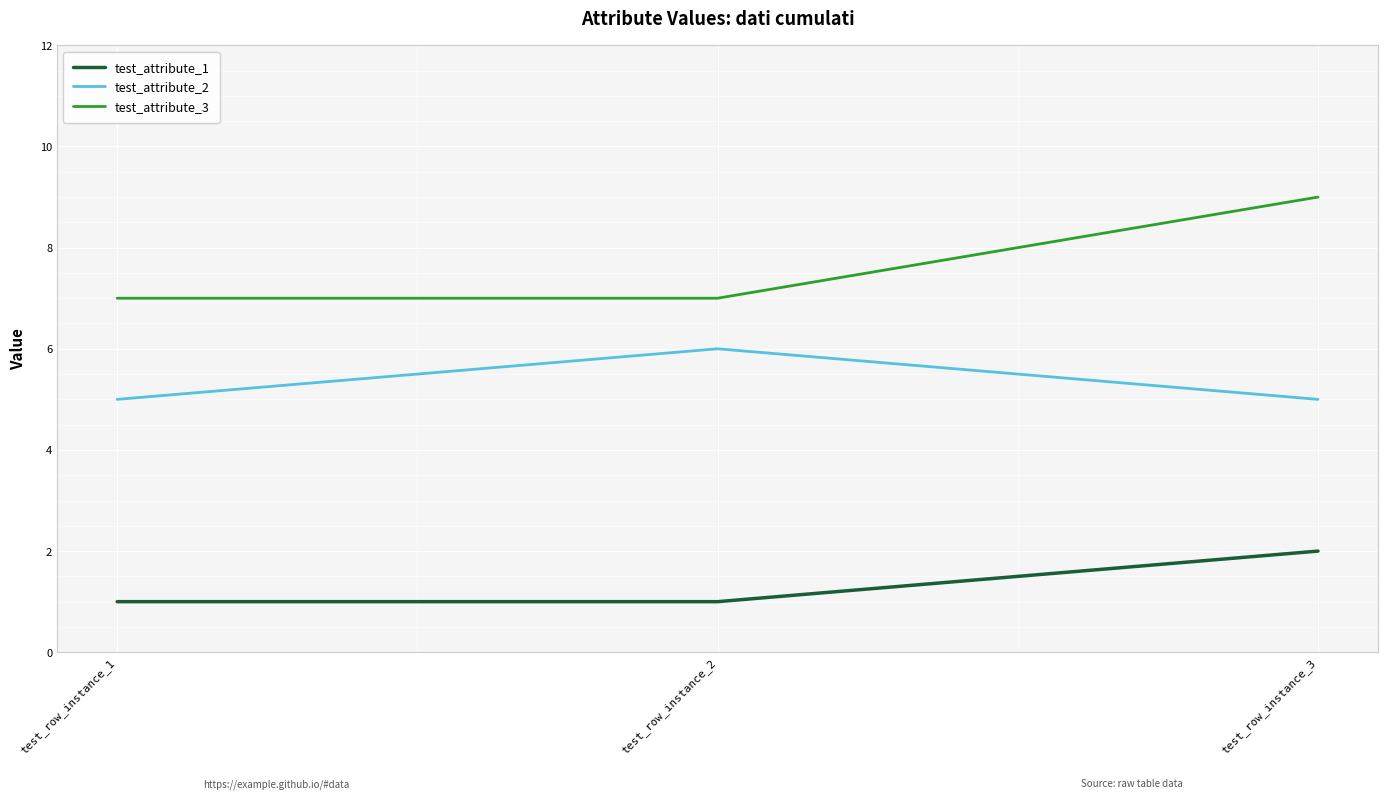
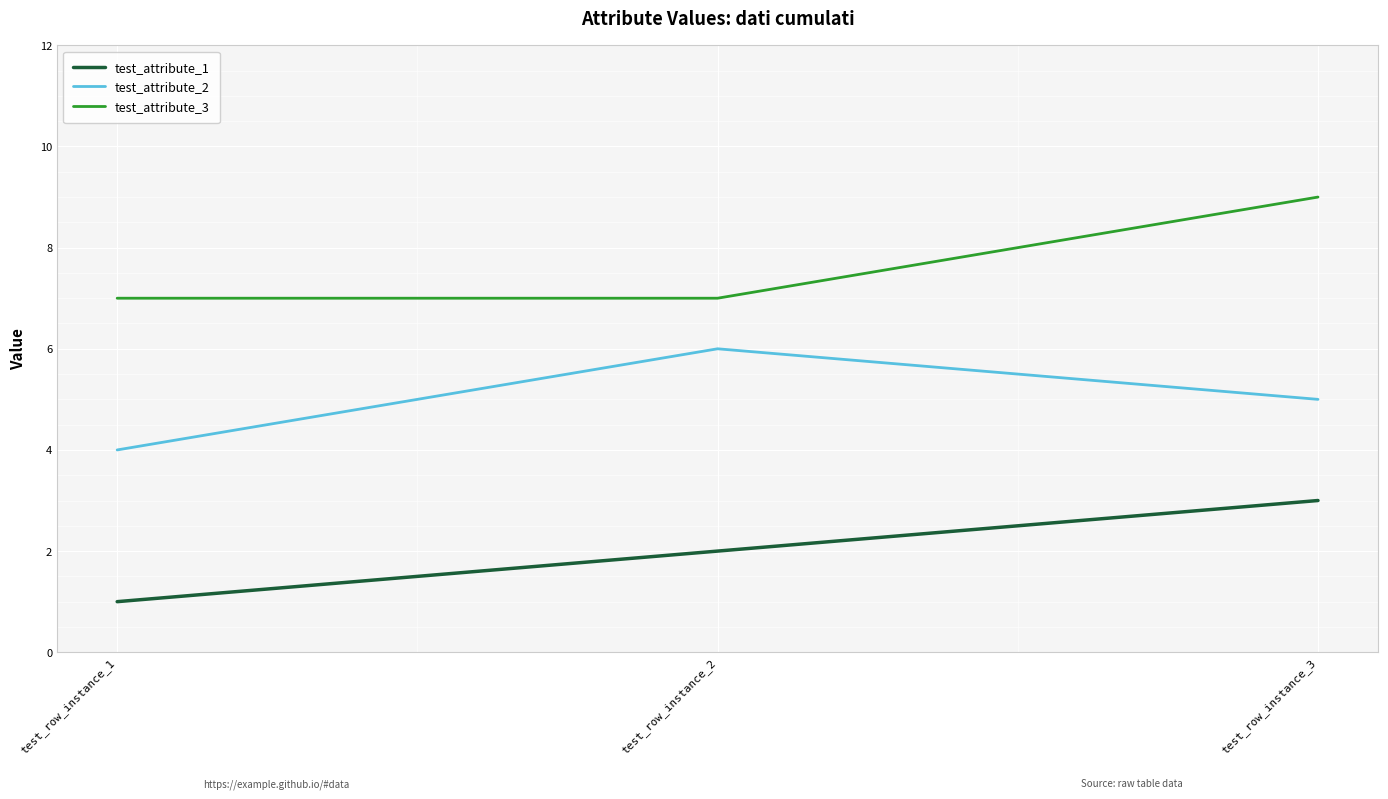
test_attribute_2, test_row_instance_1: 5 -> 4
test_attribute_1, test_row_instance_2: 1 -> 2
test_attribute_1, test_row_instance_3: 2 -> 3
